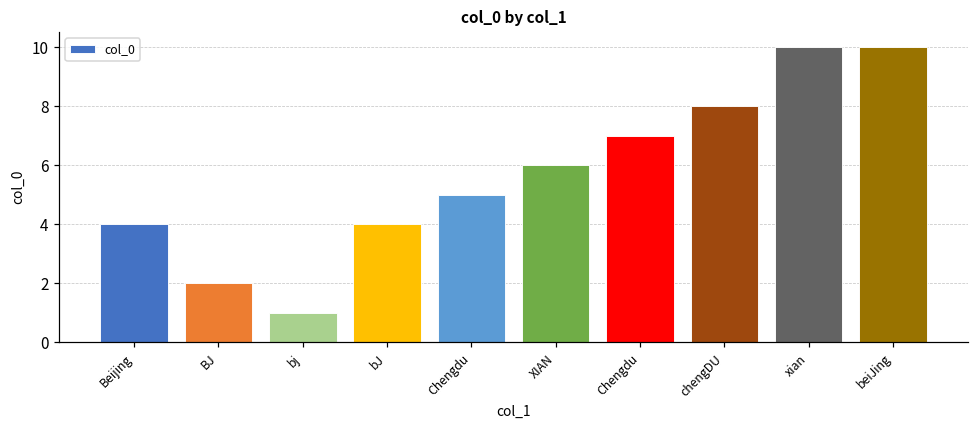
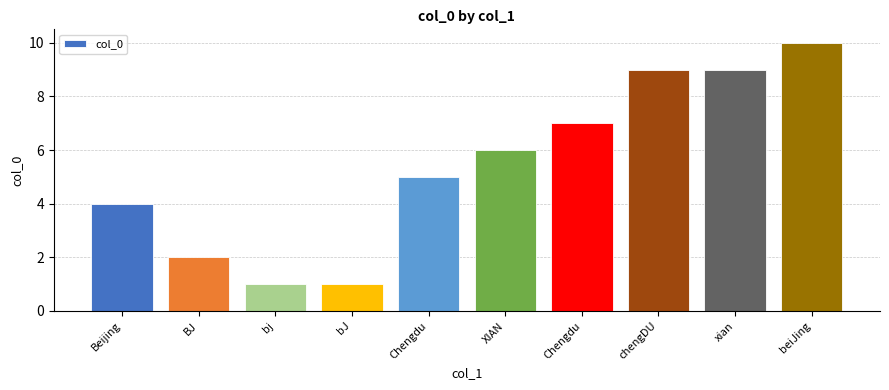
bJ: 4 -> 1
chengDU: 8 -> 9
xian: 10 -> 9
